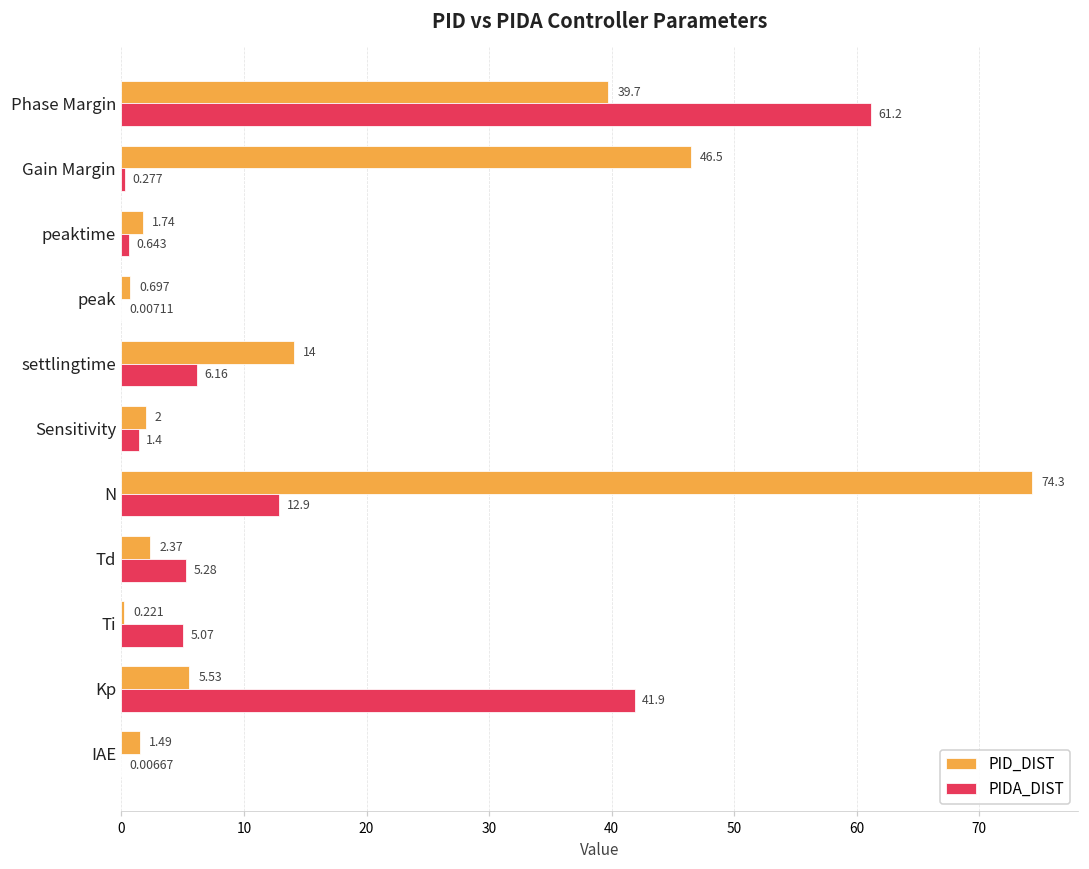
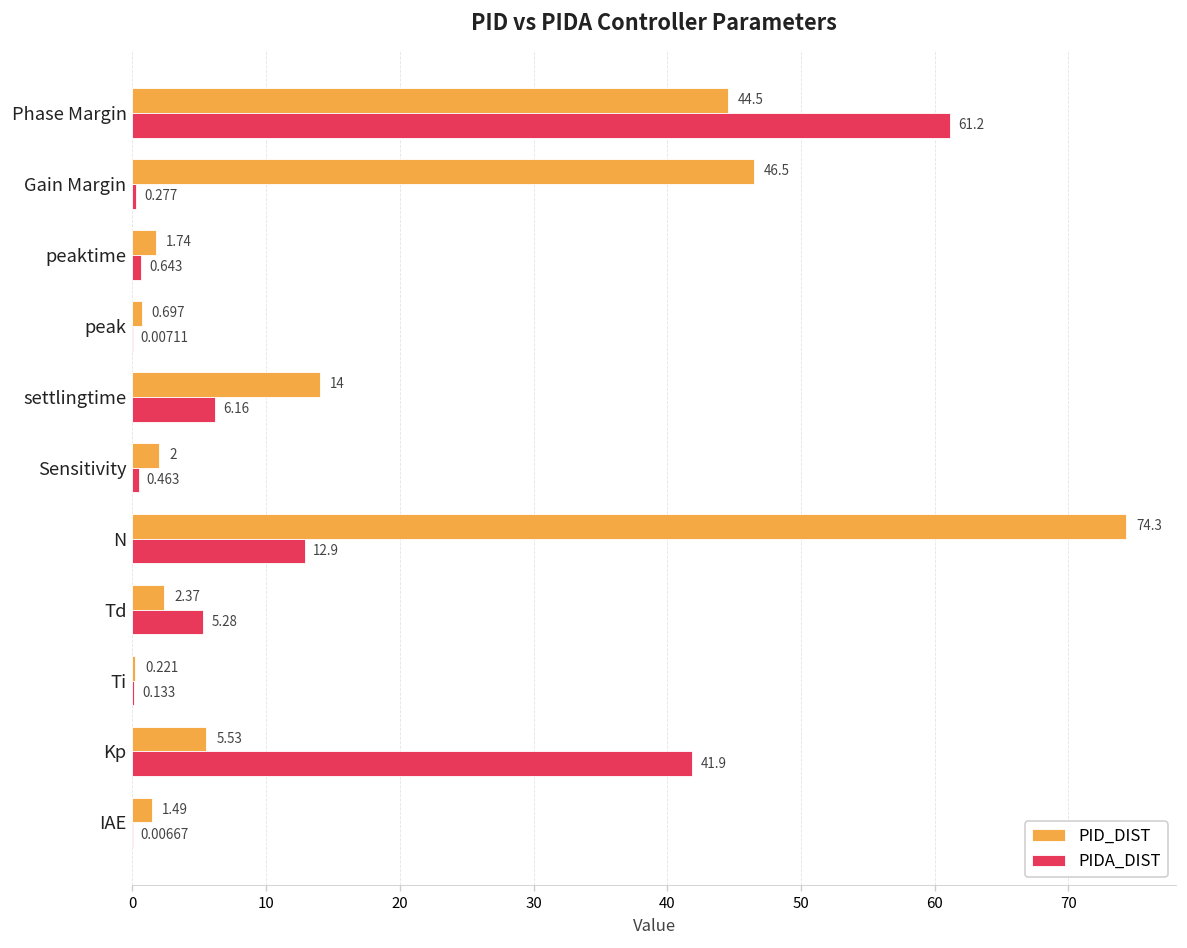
PID_DIST, Phase Margin: 39.7 -> 44.5
PIDA_DIST, Sensitivity: 1.4 -> 0.463
PIDA_DIST, Ti: 5.07 -> 0.133
